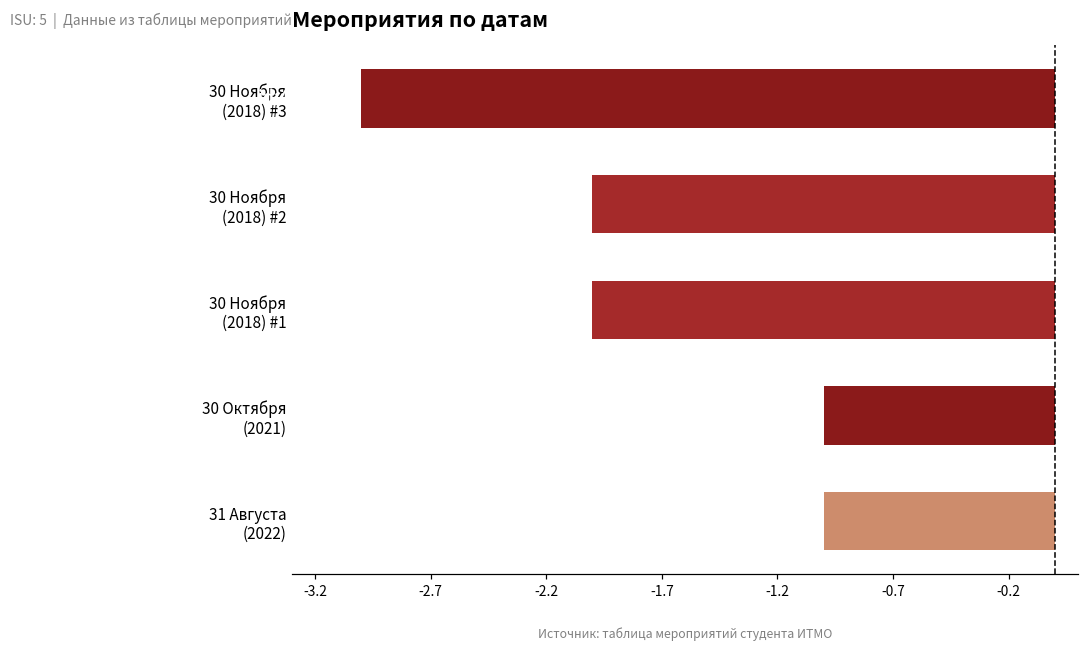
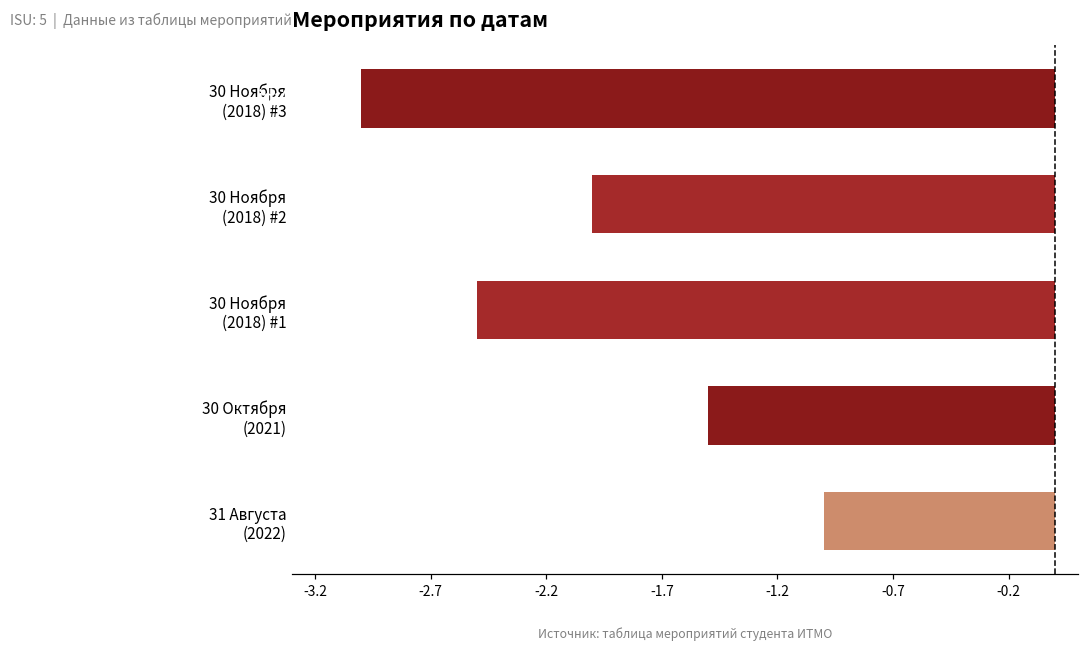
30 Ноября (2018) #1: -2.00 -> -2.50
30 Октября (2021): -1.00 -> -1.50
